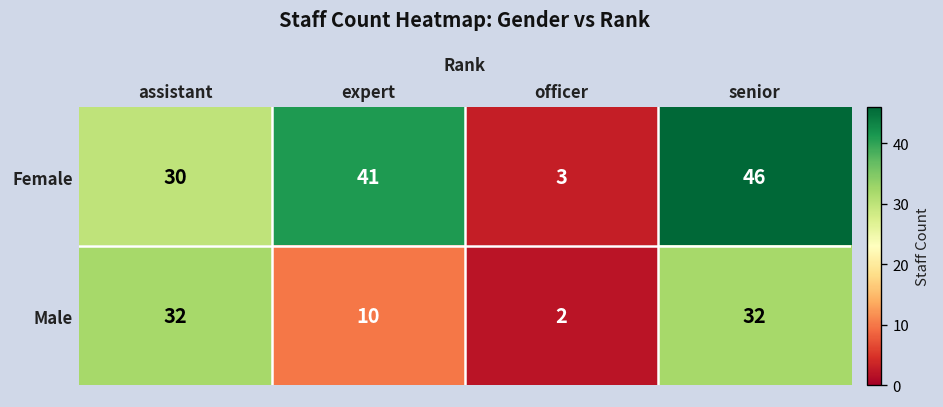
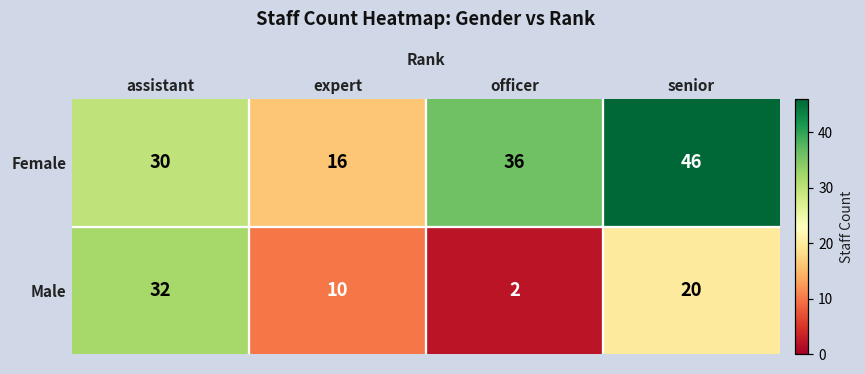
Female, expert: 41 -> 16
Female, officer: 3 -> 36
Male, senior: 32 -> 20
